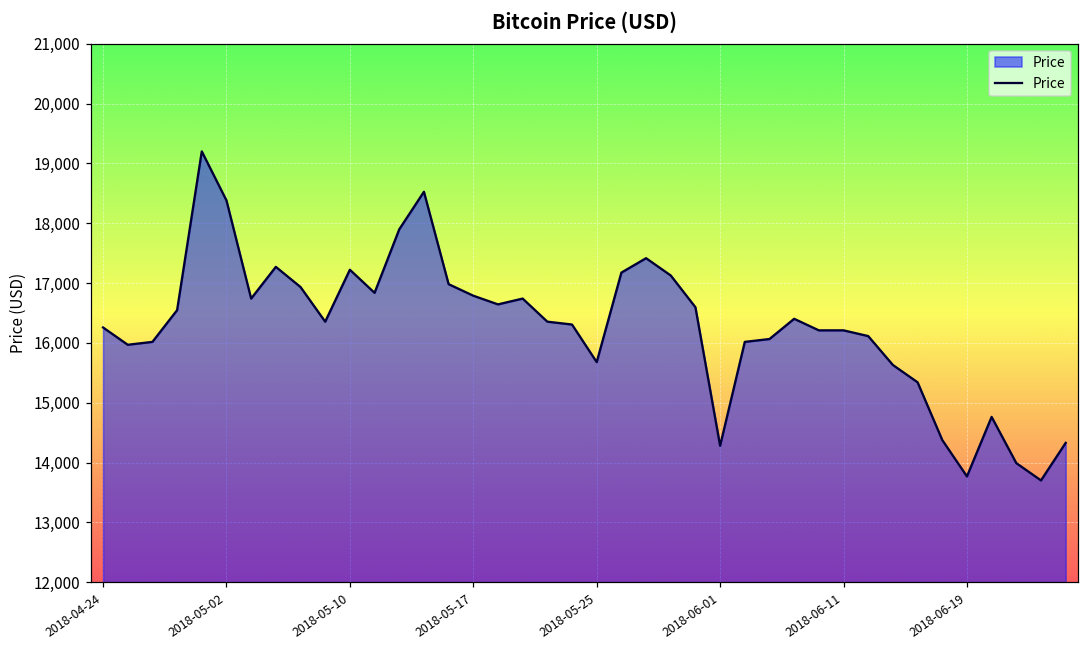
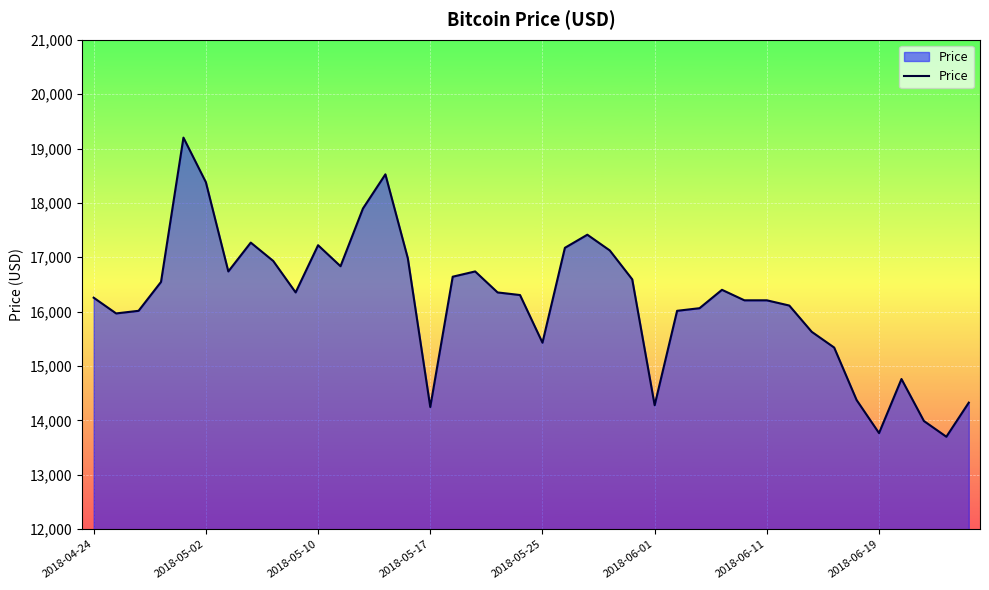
2018-05-17: 16,800 -> 14,200
2018-05-25: 15,700 -> 15,400
